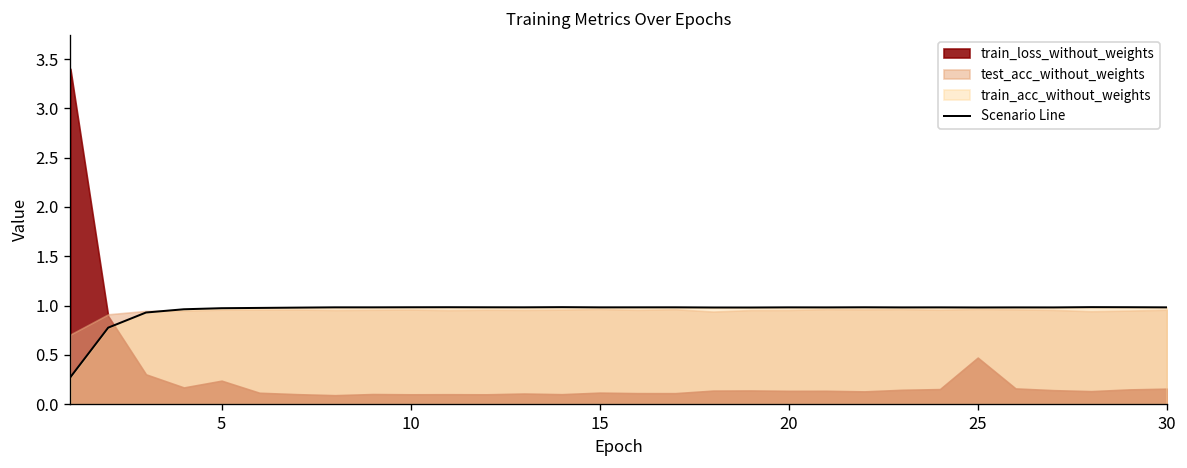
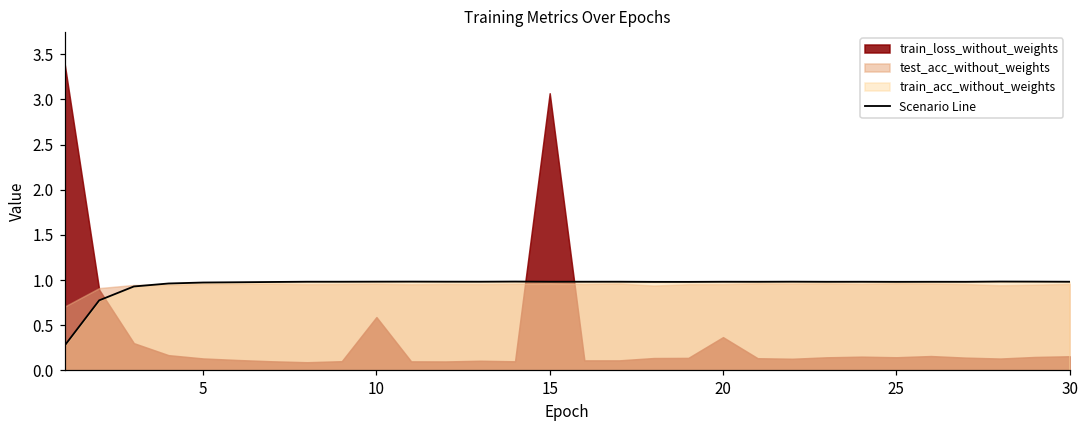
train_loss_without_weights, 5: 0.2 -> 0.1
train_loss_without_weights, 10: 0.1 -> 0.6
train_loss_without_weights, 15: 0.1 -> 3.1
train_loss_without_weights, 20: 0.1 -> 0.4
train_loss_without_weights, 25: 0.5 -> 0.1
